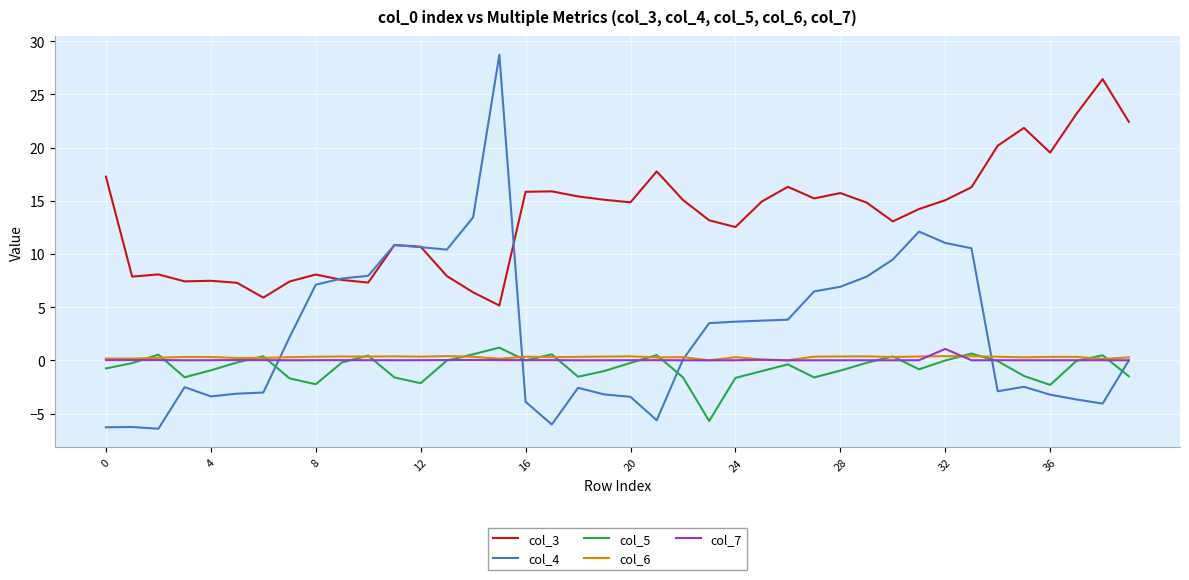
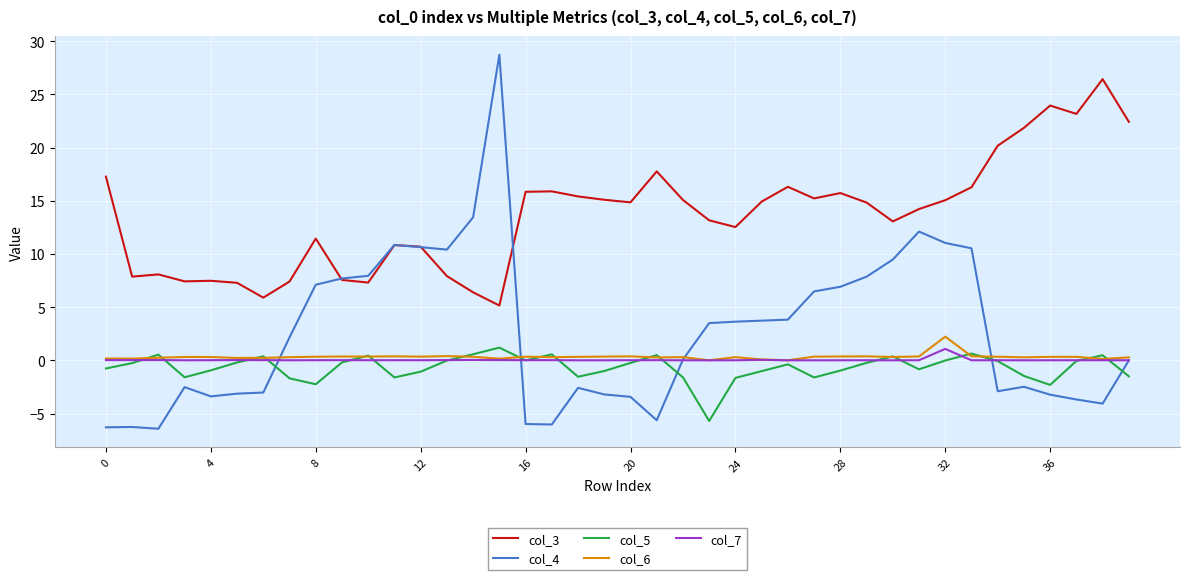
col_3, 8: 8.1 -> 11.4
col_5, 12: -2.1 -> -1.1
col_4, 16: -3.9 -> -6.0
col_6, 32: 0.4 -> 2.2
col_3, 36: 19.5 -> 23.9
